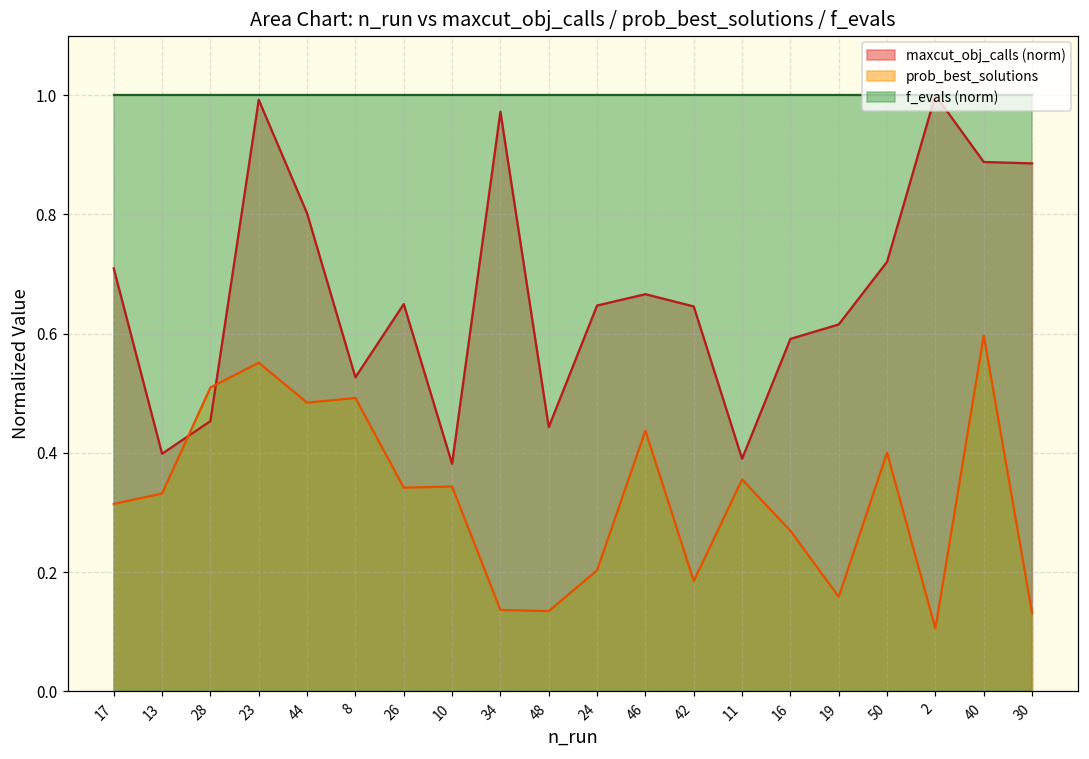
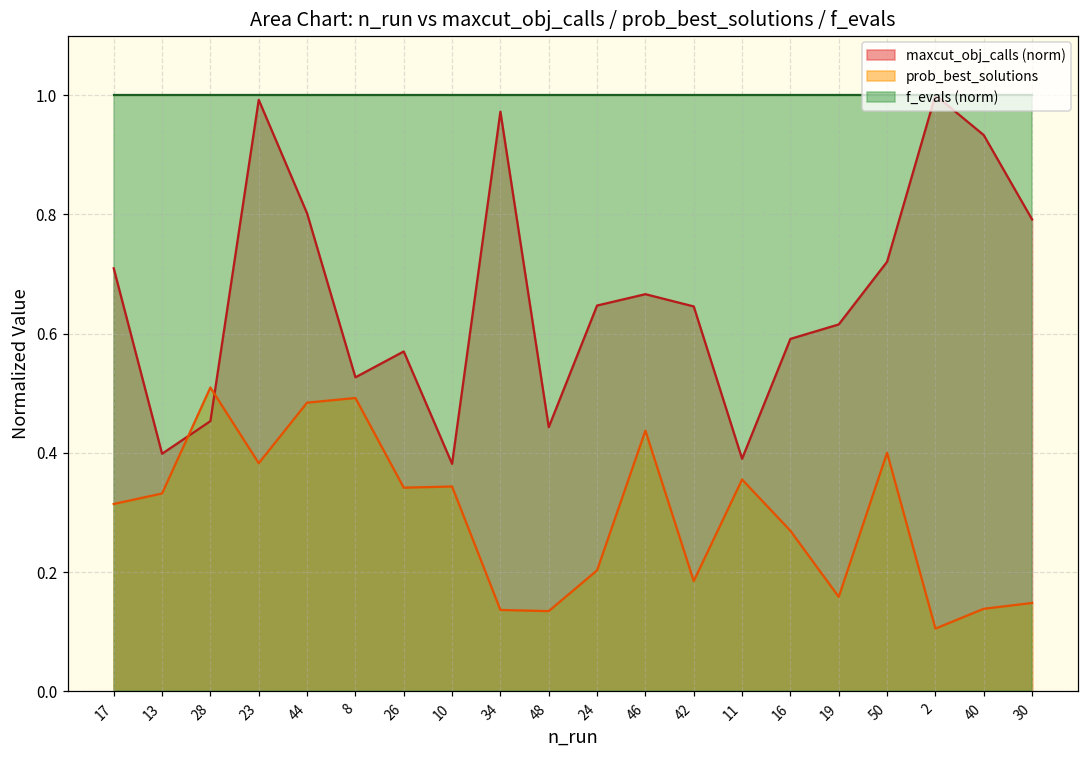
prob_best_solutions, 23: 0.55 -> 0.38
maxcut_obj_calls (norm), 26: 0.65 -> 0.57
maxcut_obj_calls (norm), 40: 0.89 -> 0.93
prob_best_solutions, 40: 0.60 -> 0.14
maxcut_obj_calls (norm), 30: 0.89 -> 0.79
prob_best_solutions, 30: 0.13 -> 0.15
